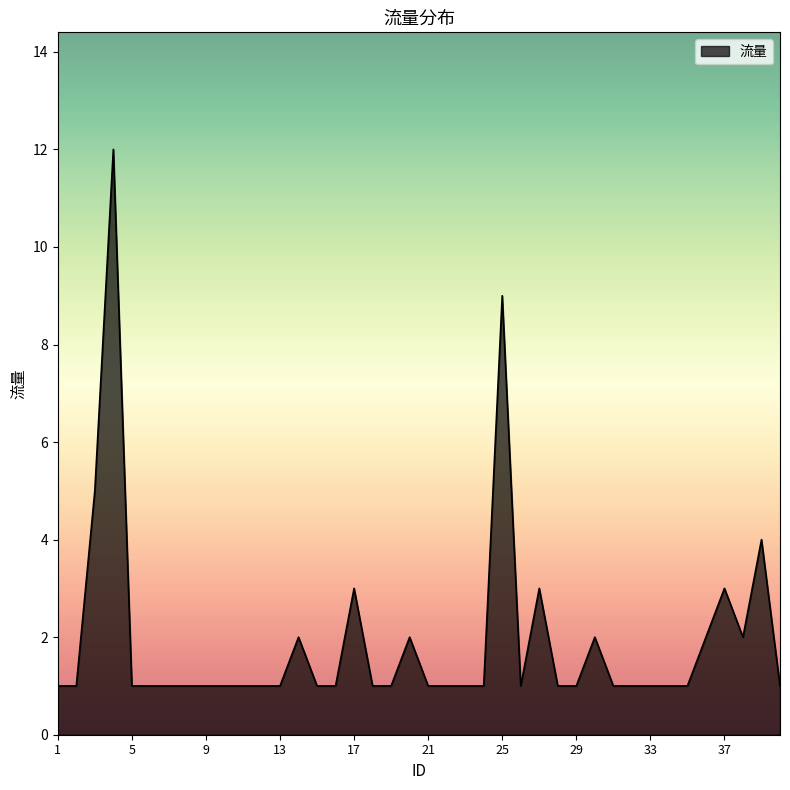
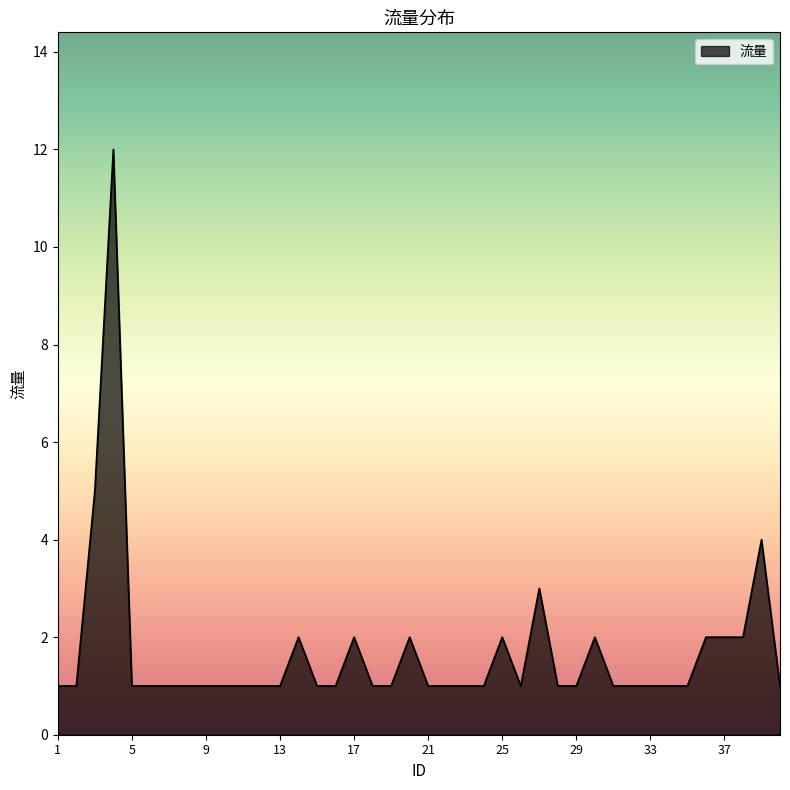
17: 3 -> 2
25: 9 -> 2
37: 3 -> 2
